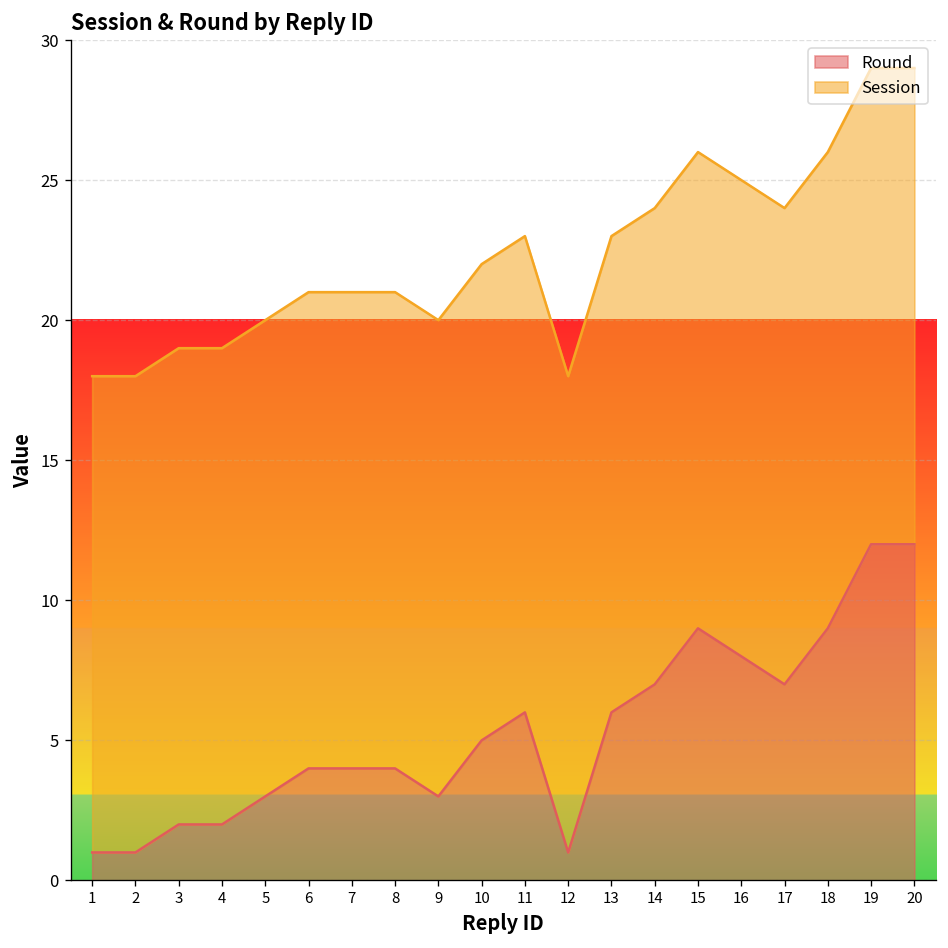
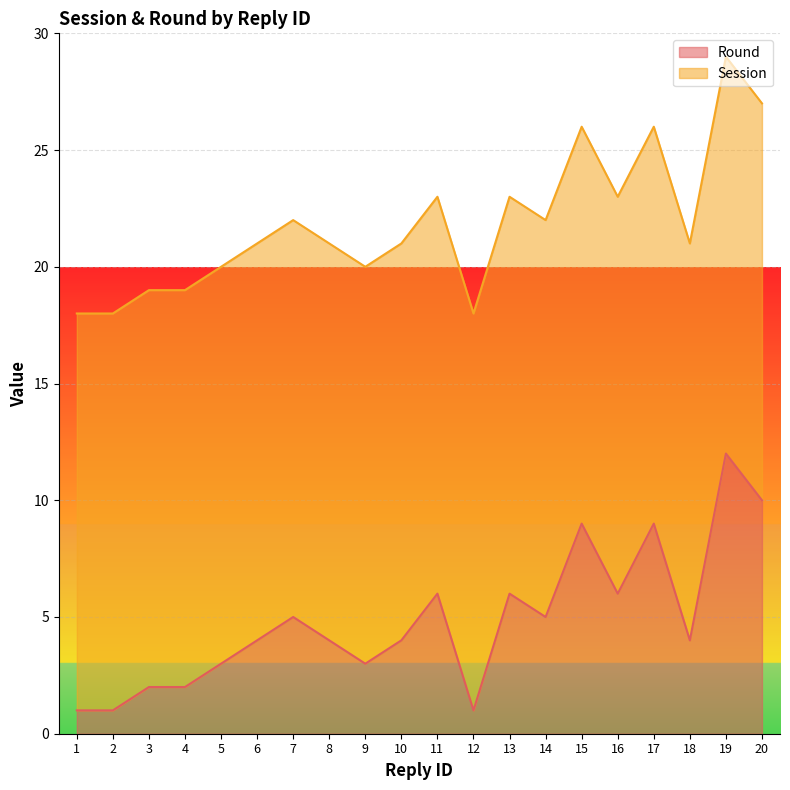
Round, 7: 4 -> 5
Round, 10: 5 -> 4
Round, 14: 7 -> 5
Round, 16: 8 -> 6
Round, 17: 7 -> 9
Round, 18: 9 -> 4
Round, 20: 12 -> 10
